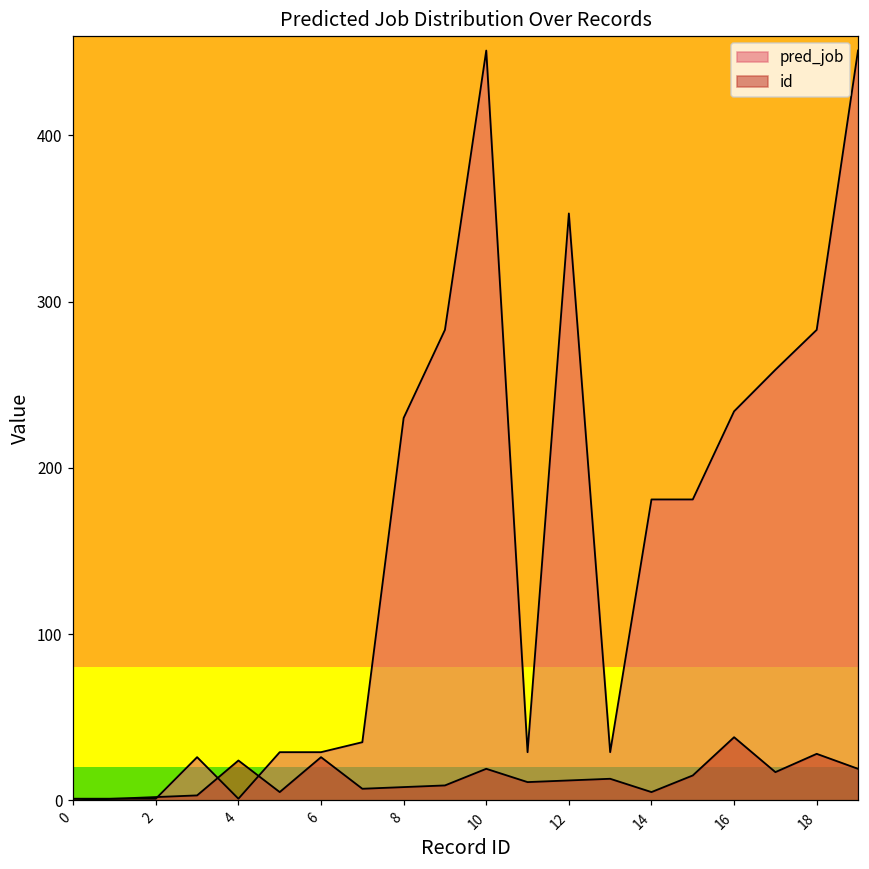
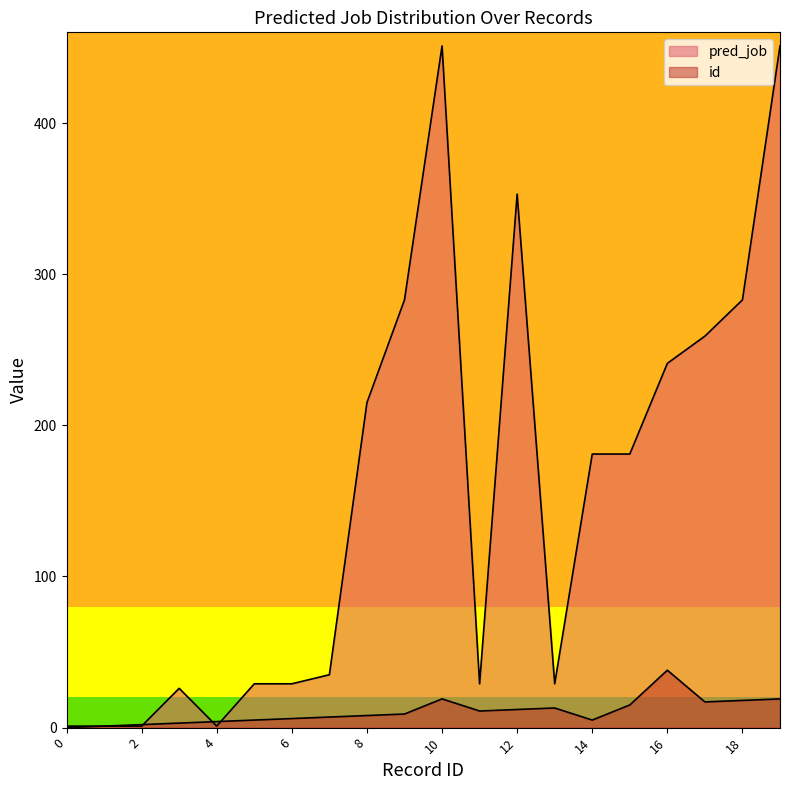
id, 4: 24 -> 4
id, 6: 26 -> 6
pred_job, 8: 230 -> 215
pred_job, 16: 234 -> 241
id, 18: 28 -> 18
